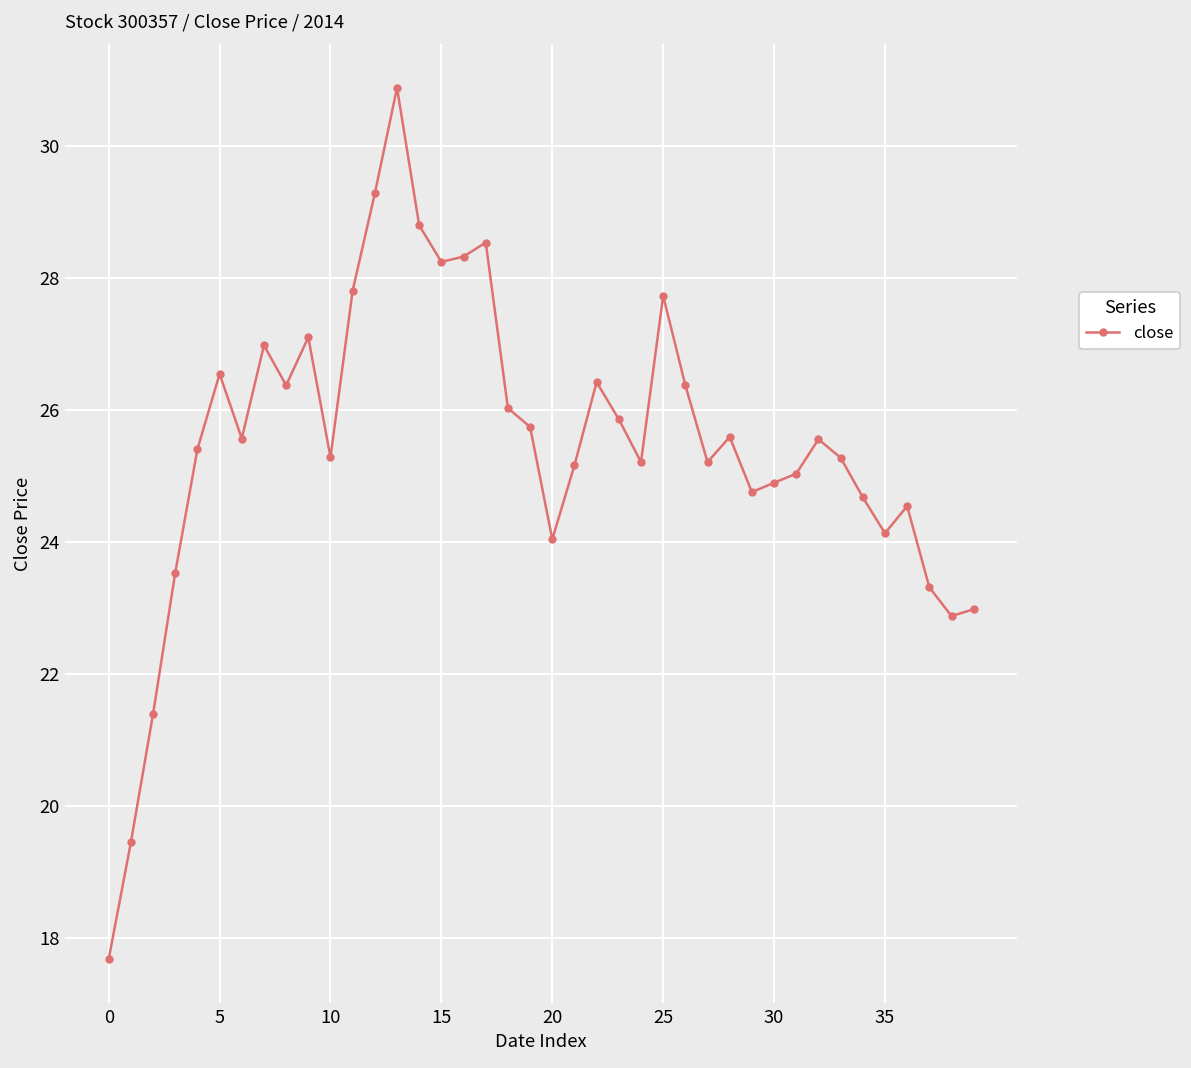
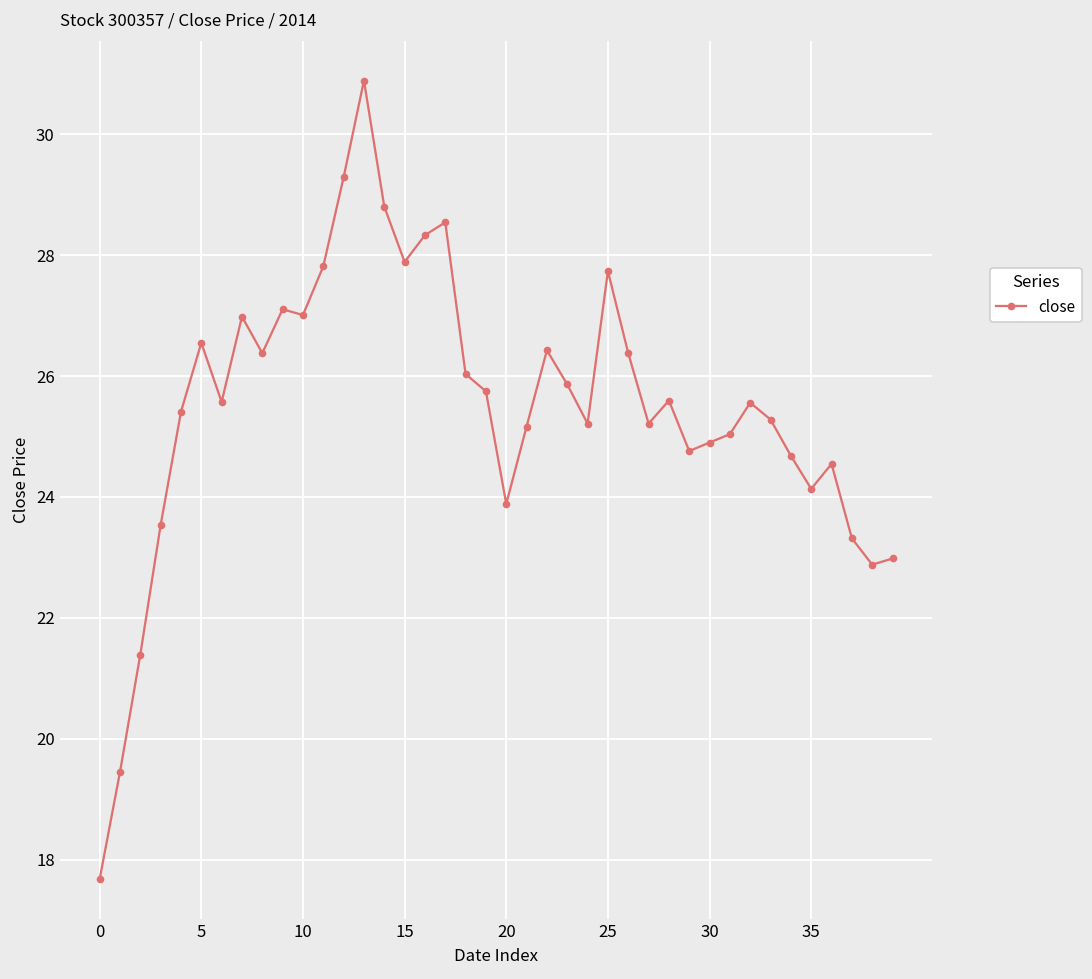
10: 25.3 -> 27.0
15: 28.2 -> 27.9
20: 24.0 -> 23.9
